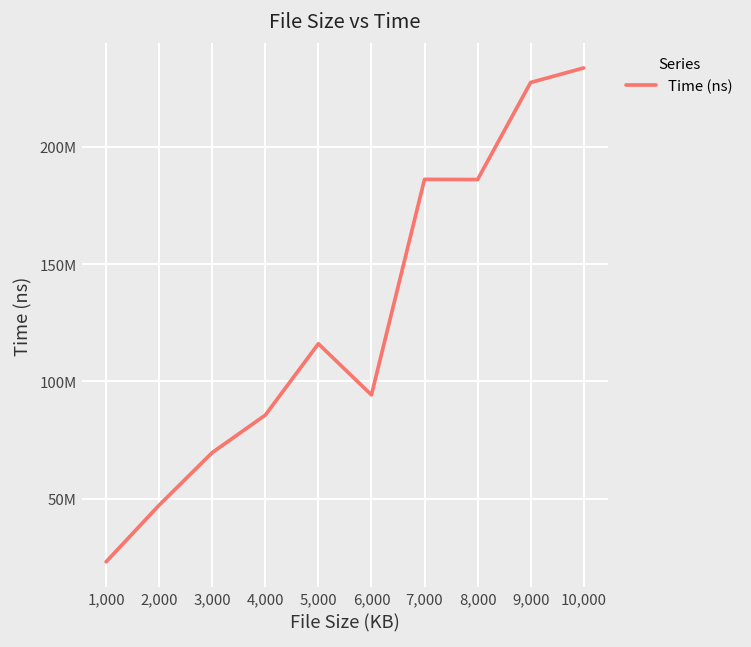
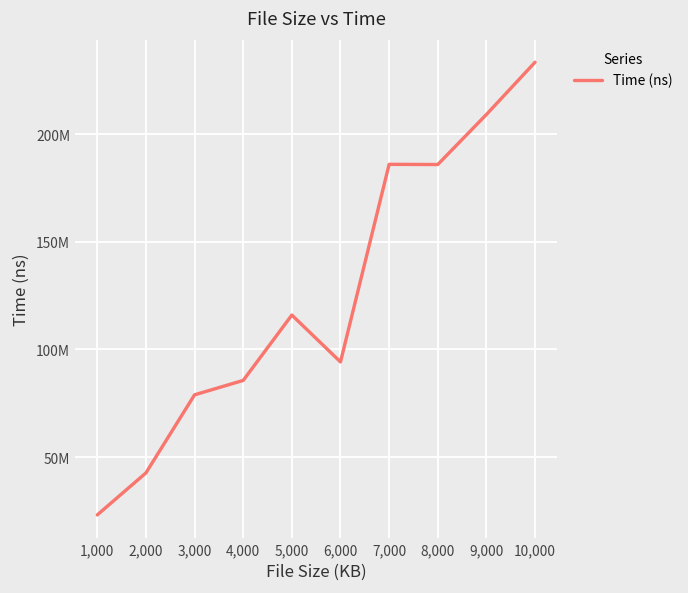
2,000: 47000000 -> 43000000
3,000: 70000000 -> 79000000
9,000: 227000000 -> 209000000
